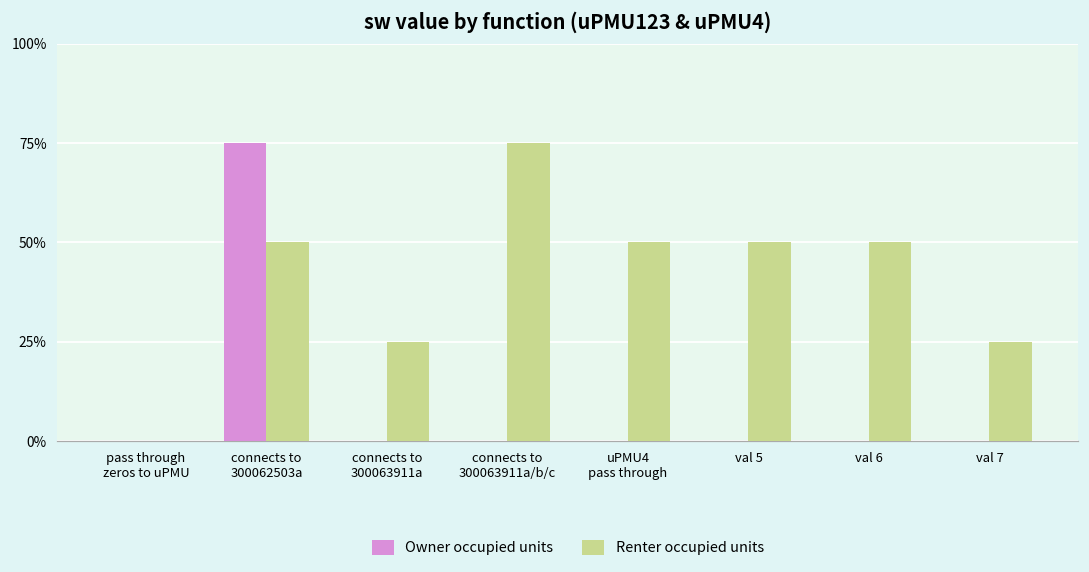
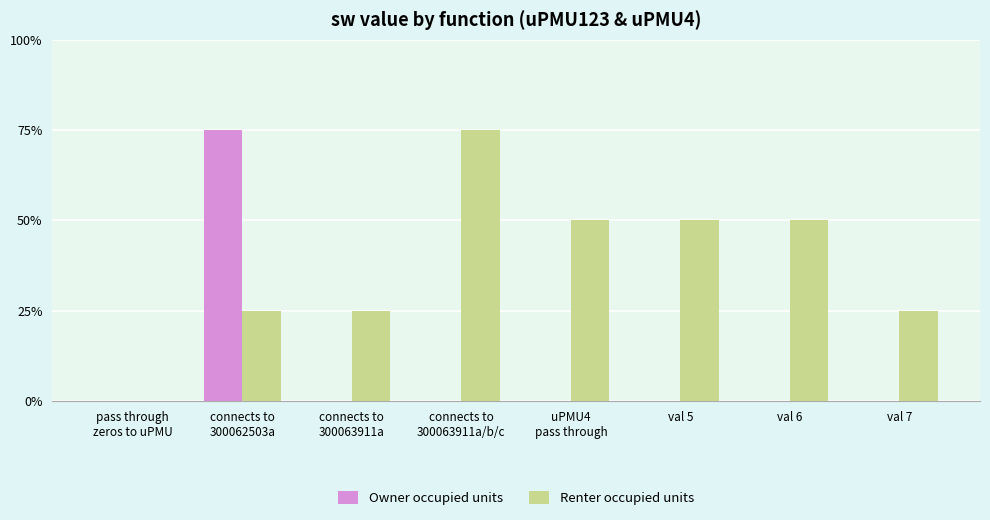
Renter occupied units, connects to 300062503a: 50% -> 25%
